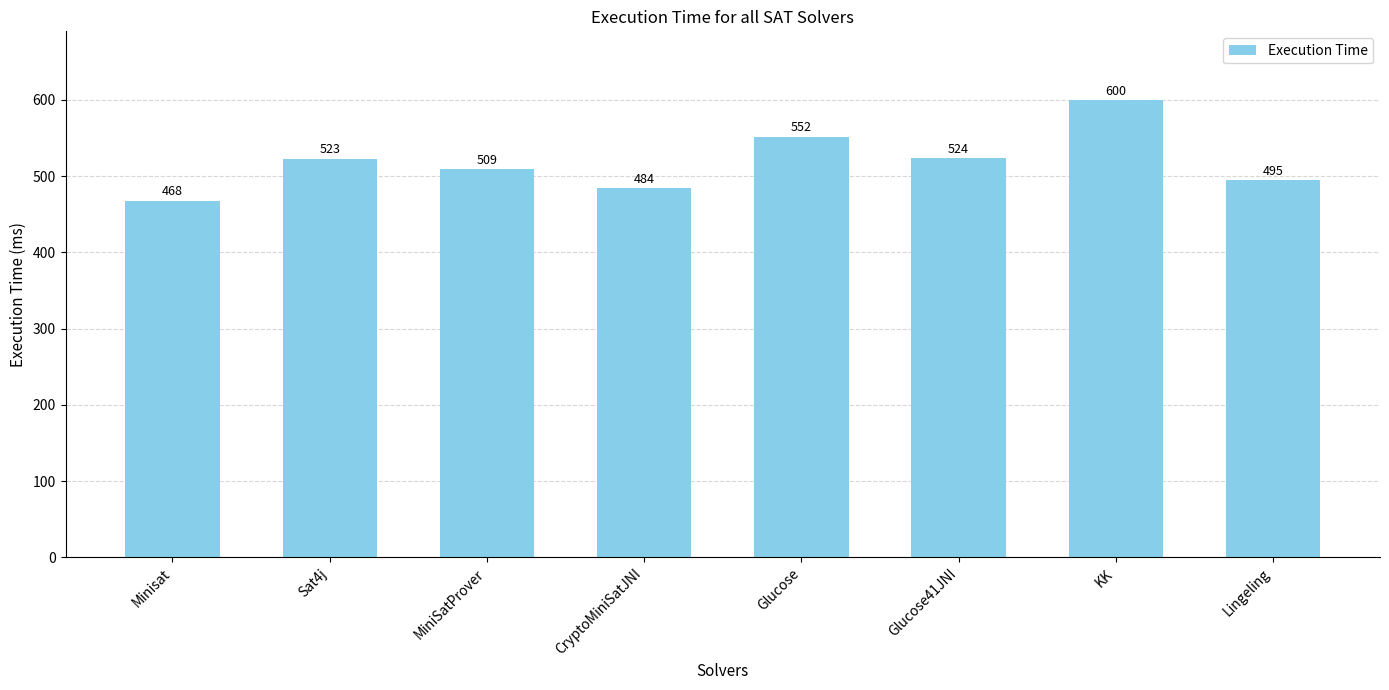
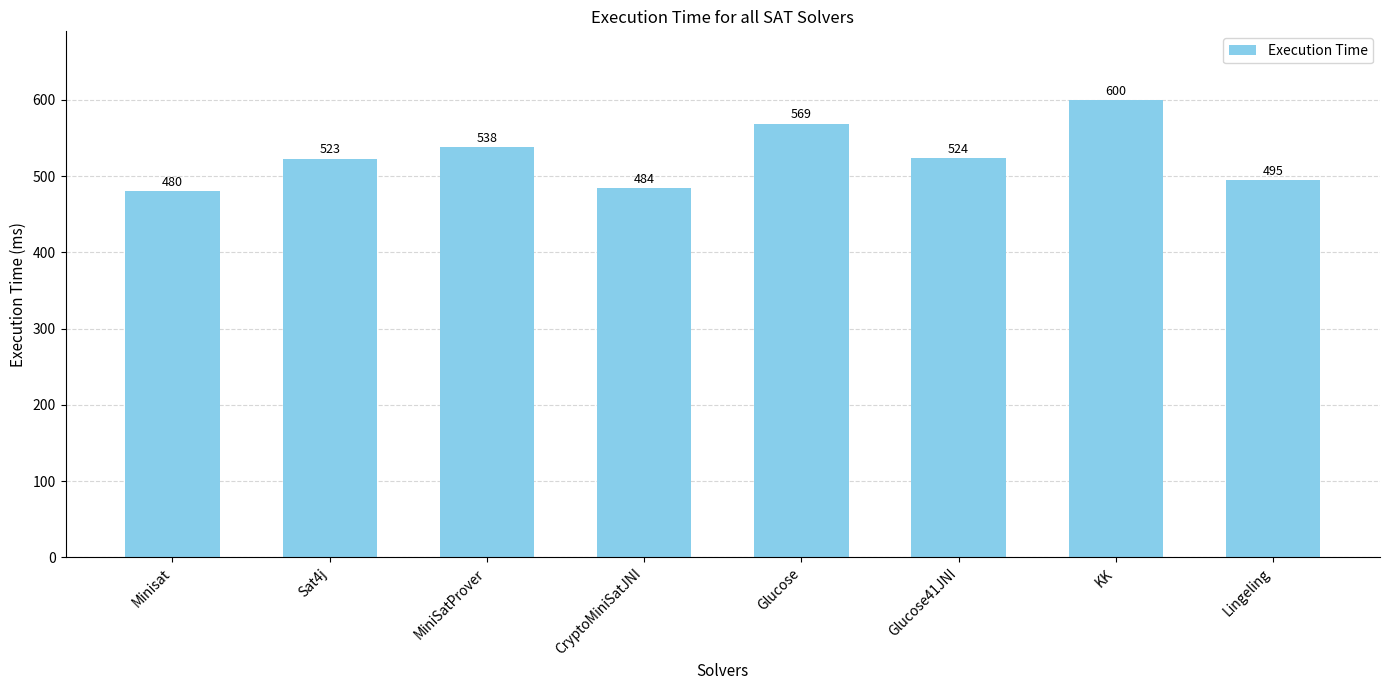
Minisat: 468 -> 480
MiniSatProver: 509 -> 538
Glucose: 552 -> 569
